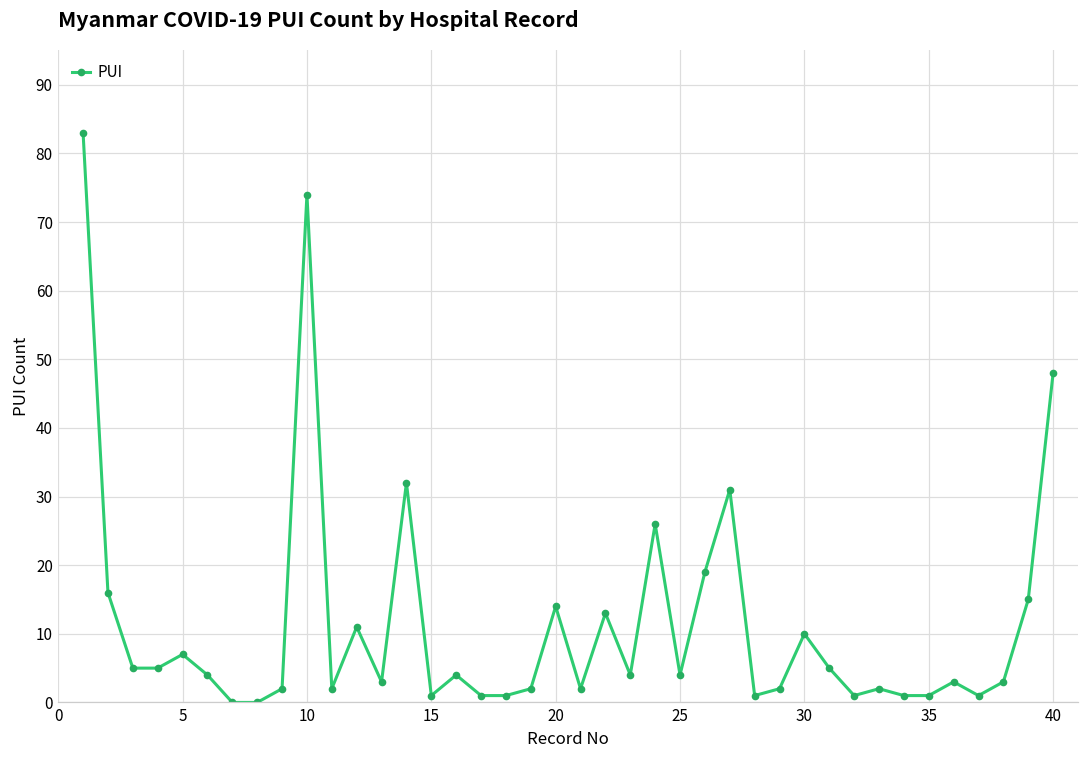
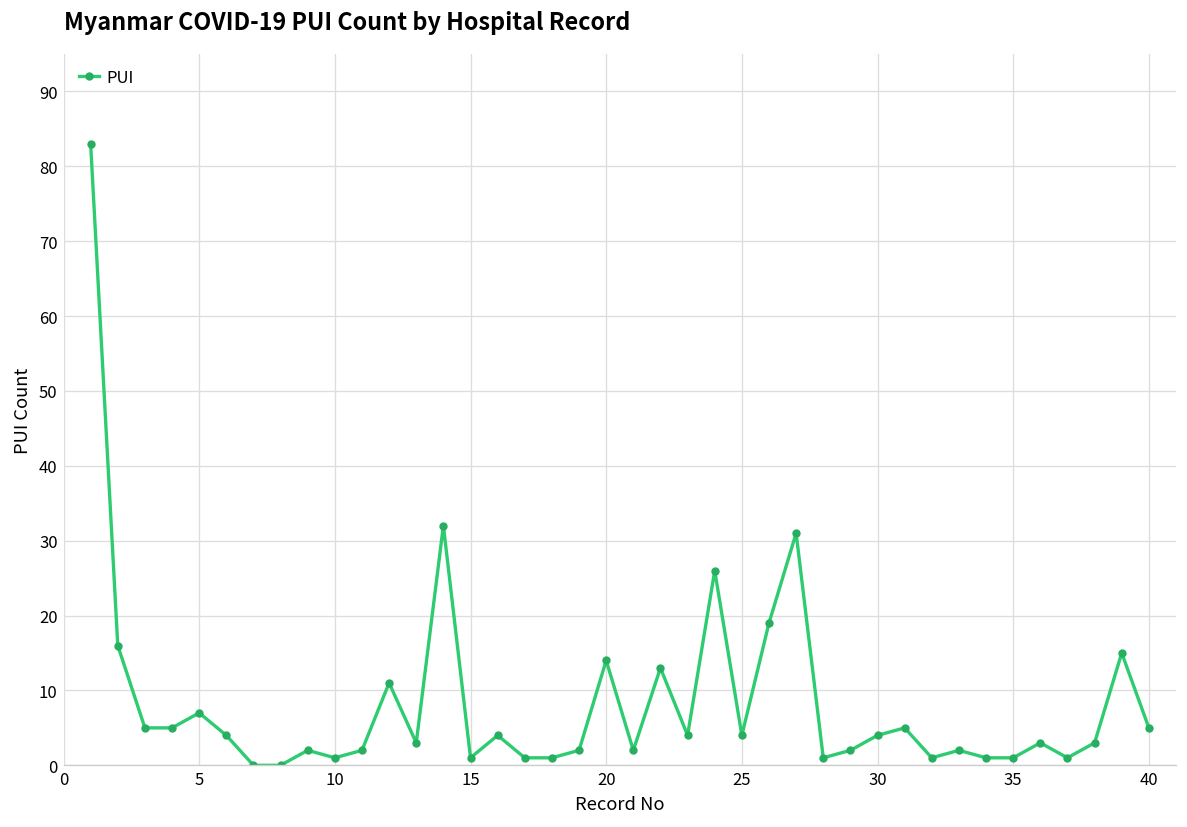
10: 74 -> 1
30: 10 -> 4
40: 48 -> 5
